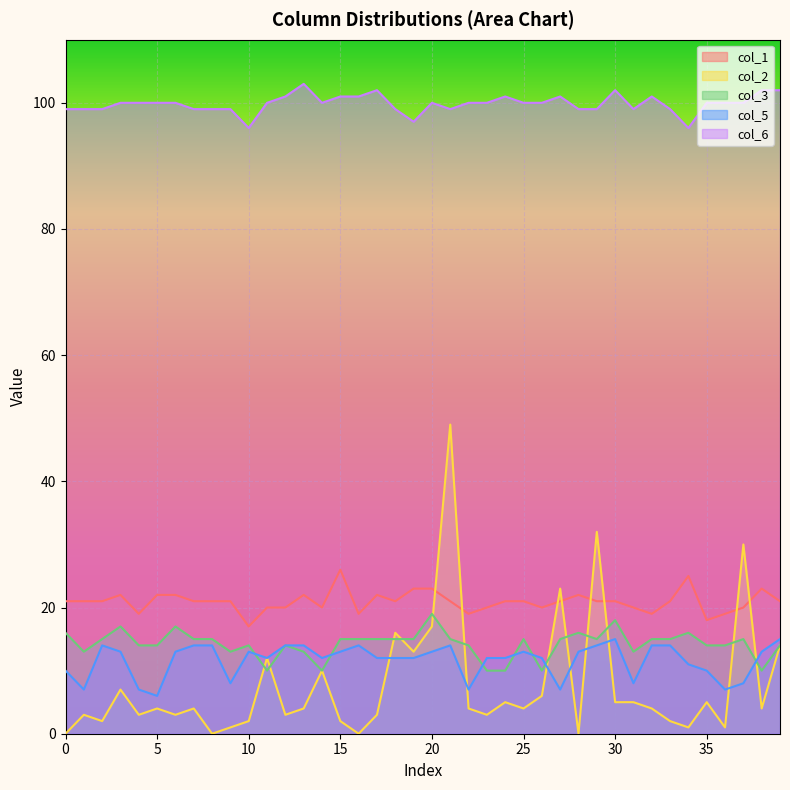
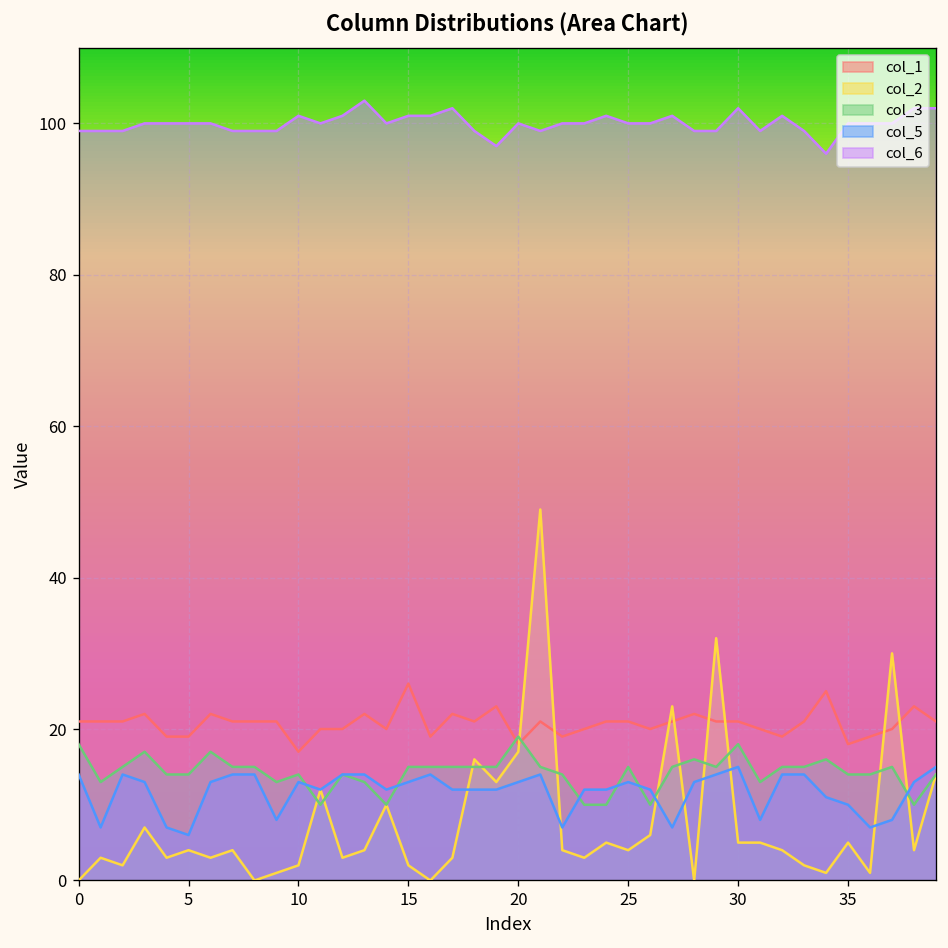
col_3, 0: 16 -> 18
col_5, 0: 10 -> 14
col_1, 5: 22 -> 19
col_6, 10: 96 -> 101
col_1, 20: 23 -> 18
